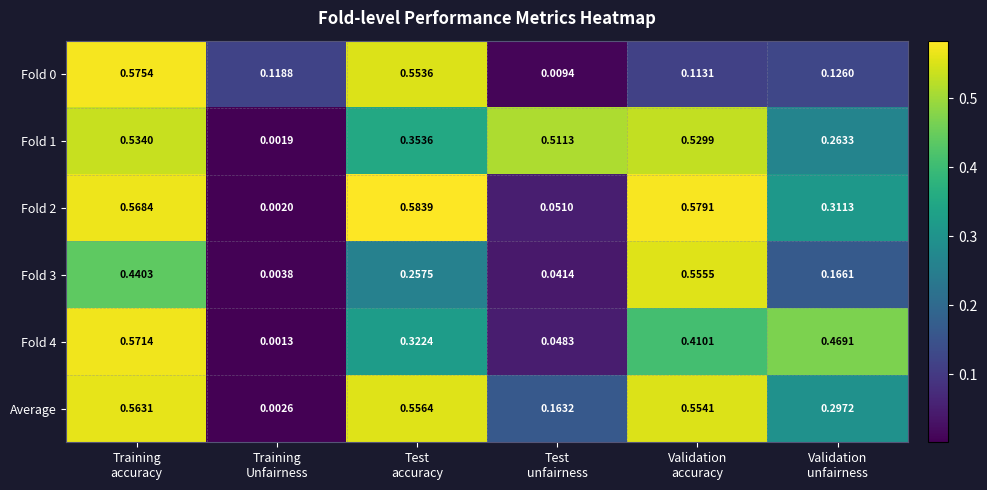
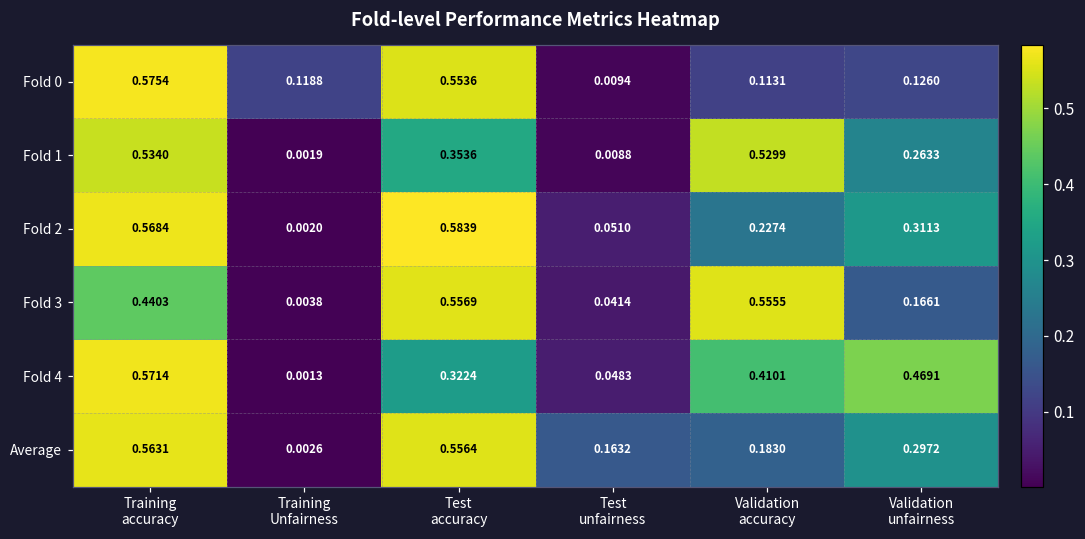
Fold 1, Test unfairness: 0.5113 -> 0.0088
Fold 2, Validation accuracy: 0.5791 -> 0.2274
Fold 3, Test accuracy: 0.2575 -> 0.5569
Average, Validation accuracy: 0.5541 -> 0.1830
